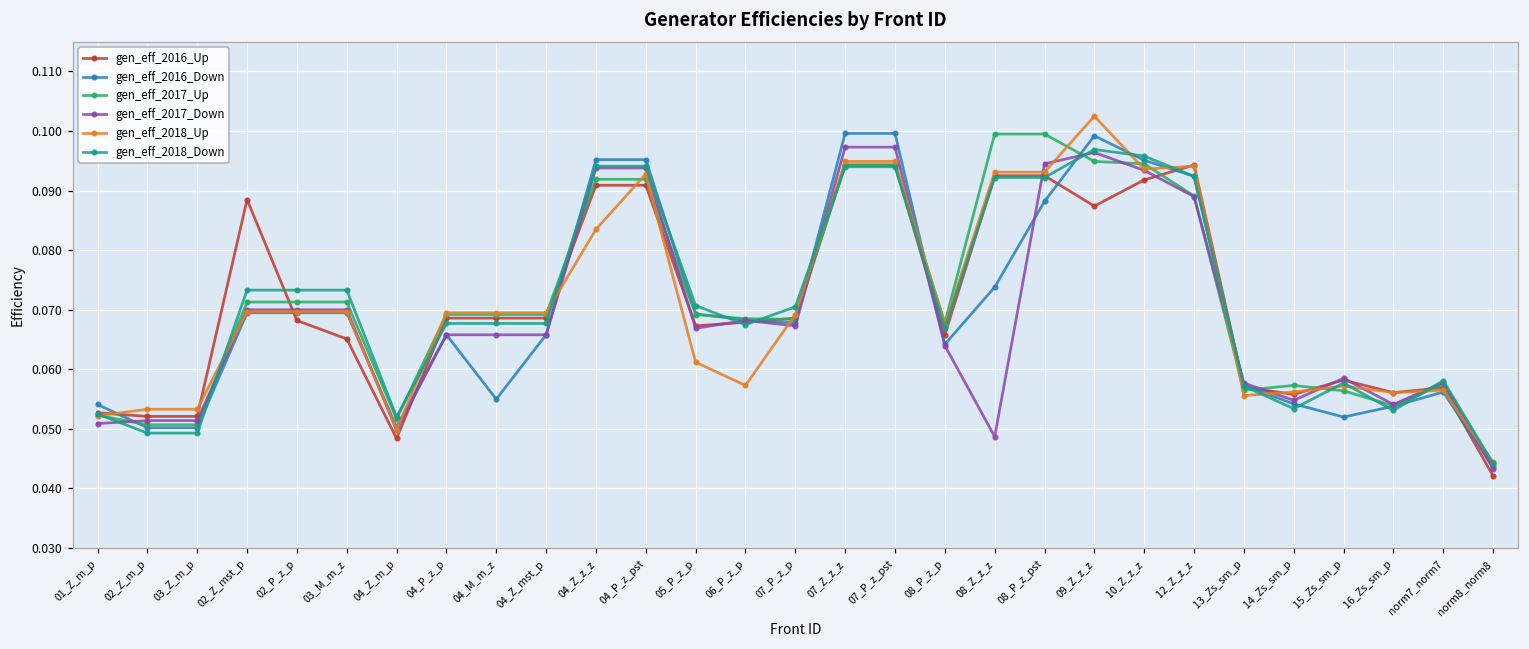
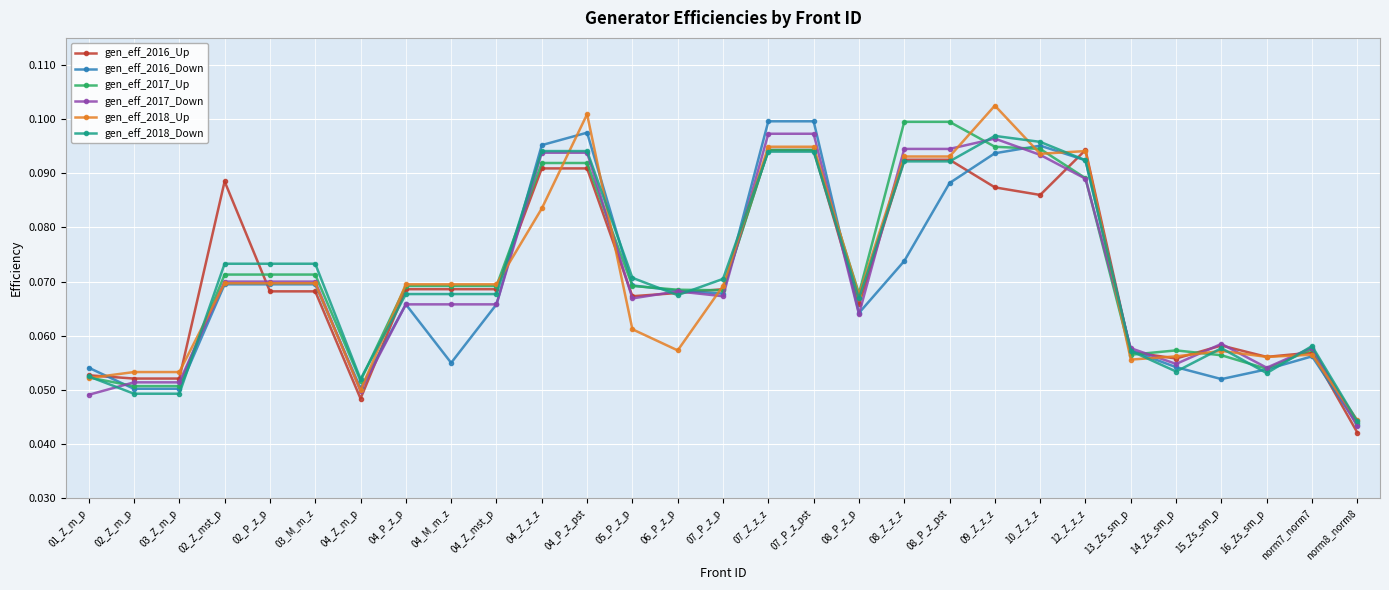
gen_eff_2017_Down, 01_Z_m_p: 0.051 -> 0.049
gen_eff_2016_Up, 03_M_m_z: 0.065 -> 0.068
gen_eff_2016_Down, 04_P_z_pst: 0.095 -> 0.098
gen_eff_2018_Up, 04_P_z_pst: 0.093 -> 0.101
gen_eff_2017_Down, 08_Z_z_z: 0.049 -> 0.095
gen_eff_2016_Down, 09_Z_z_z: 0.099 -> 0.094
gen_eff_2016_Up, 10_Z_z_z: 0.092 -> 0.086
